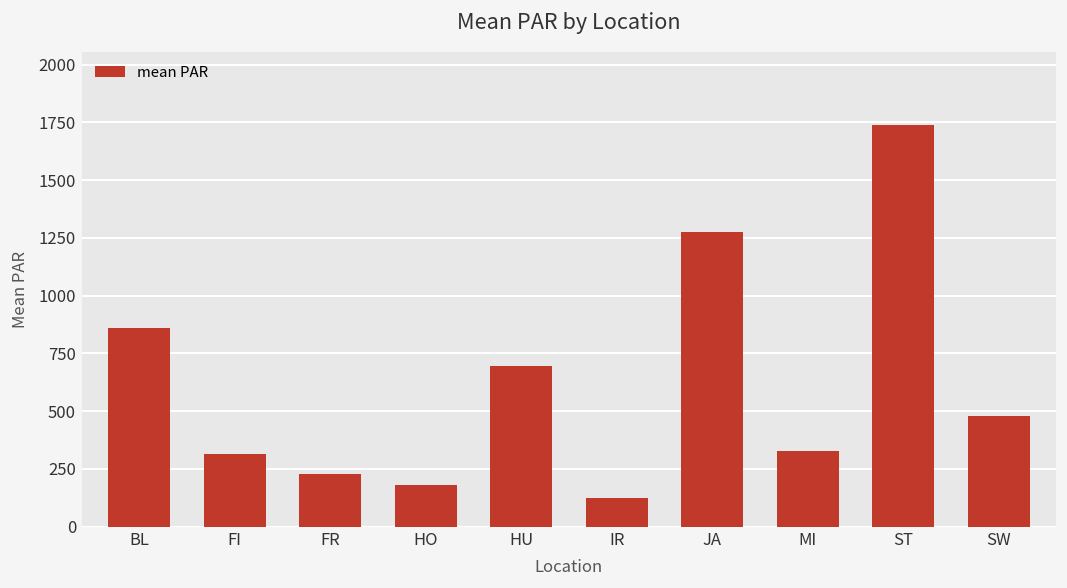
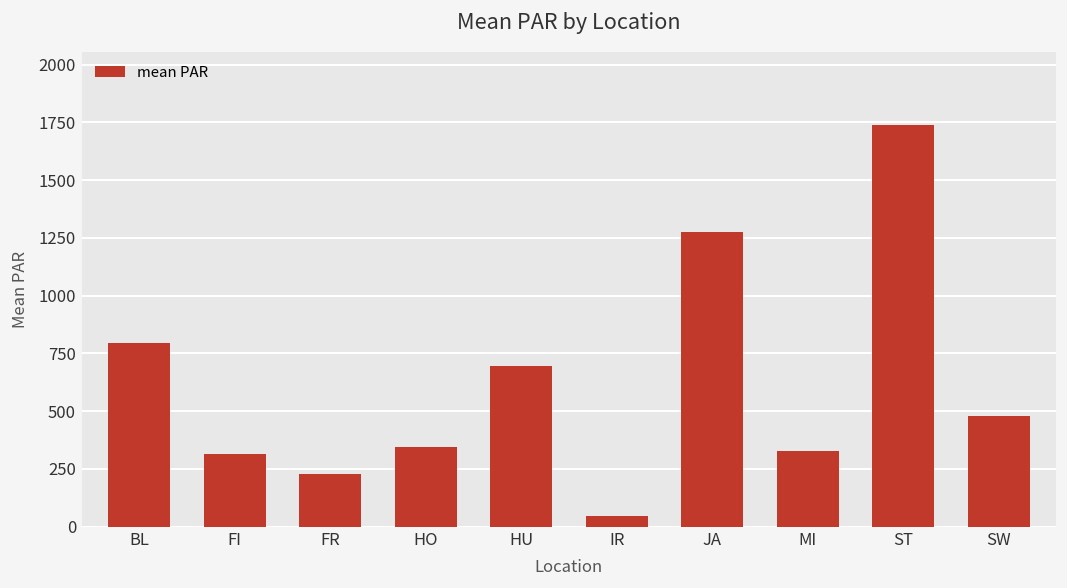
BL: 860 -> 800
HO: 180 -> 340
IR: 120 -> 40
